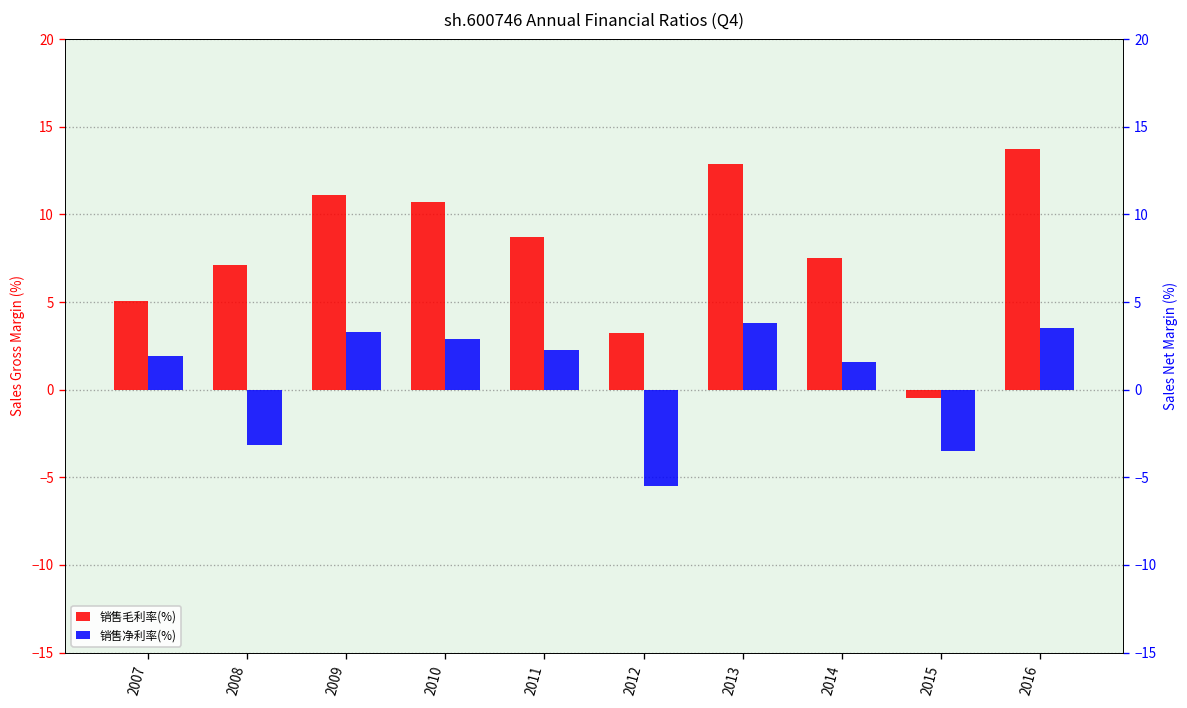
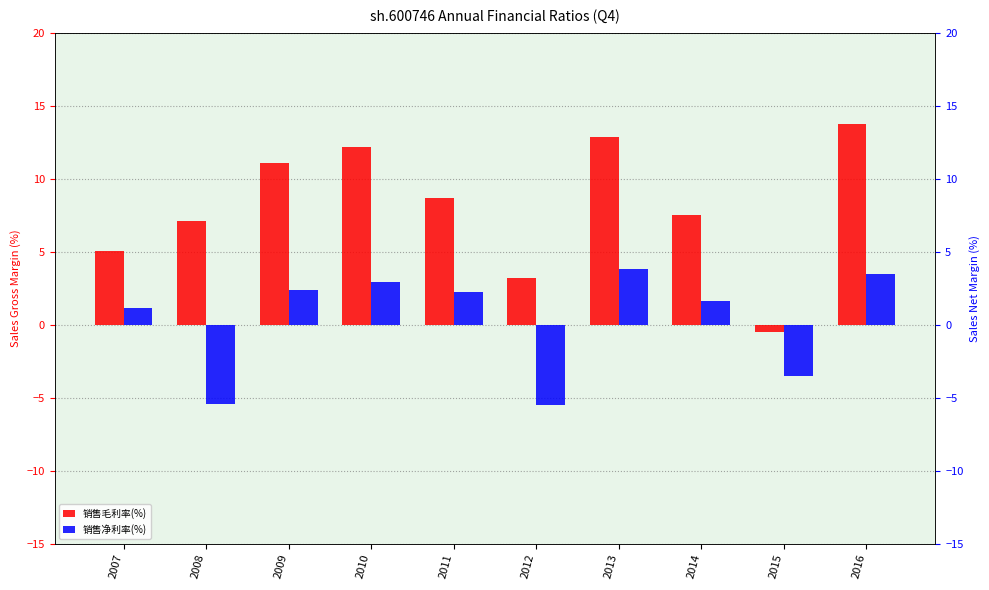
销售毛利率(%), 2010: 10.7 -> 12.2
销售净利率(%), 2007: 1.9 -> 1.1
销售净利率(%), 2008: -3.2 -> -5.4
销售净利率(%), 2009: 3.3 -> 2.4
